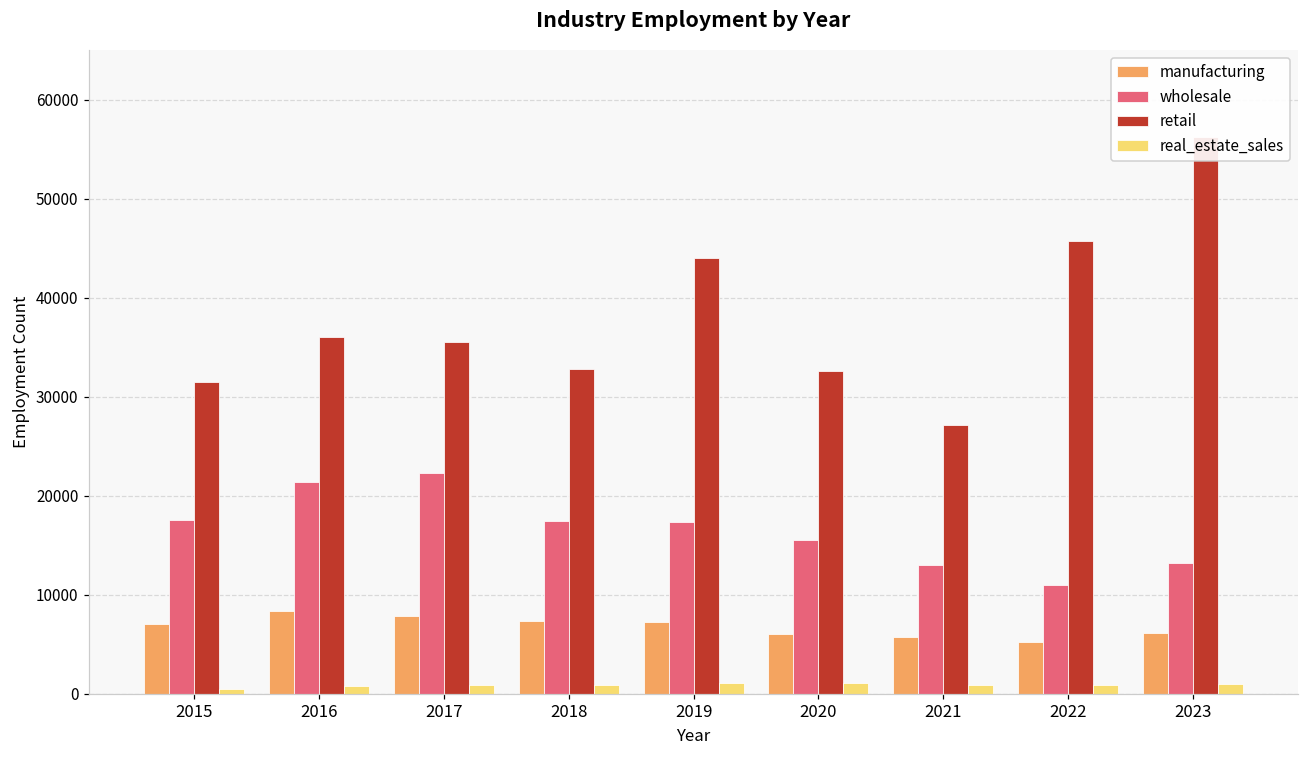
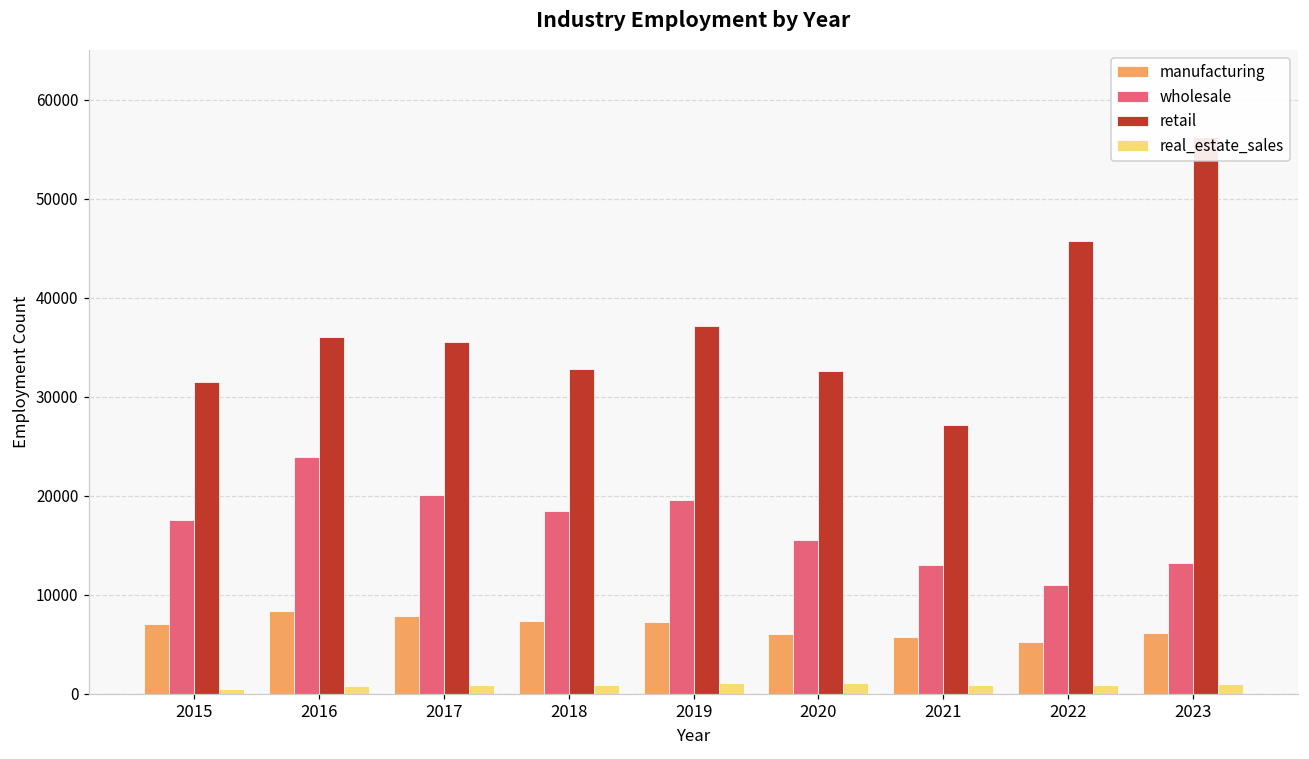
wholesale, 2016: 21000 -> 24000
wholesale, 2017: 22000 -> 20000
wholesale, 2018: 17000 -> 18000
wholesale, 2019: 17000 -> 20000
retail, 2019: 44000 -> 37000
